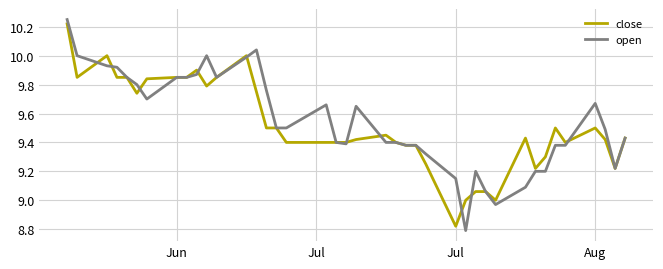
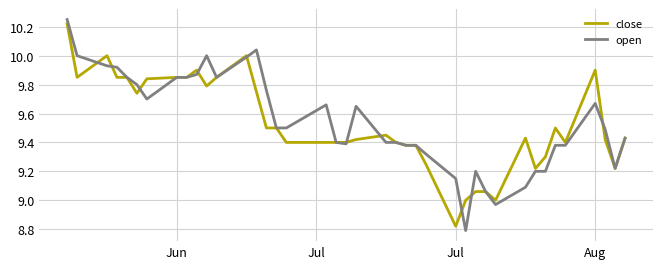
close, Aug: 9.5 -> 9.9
